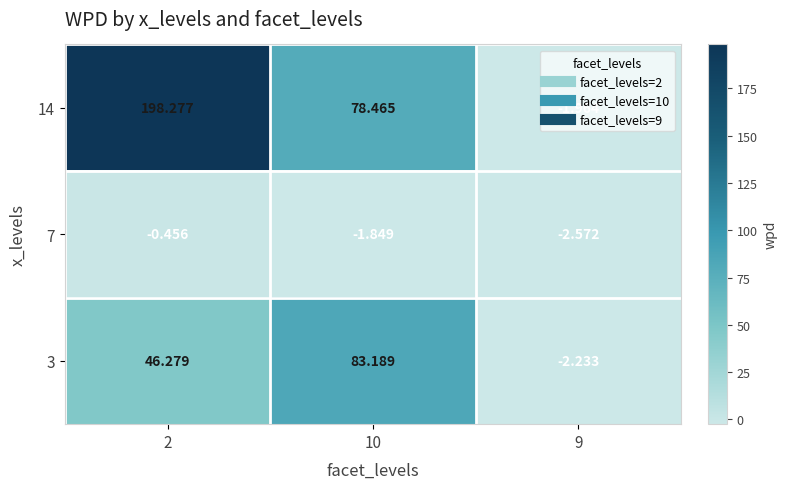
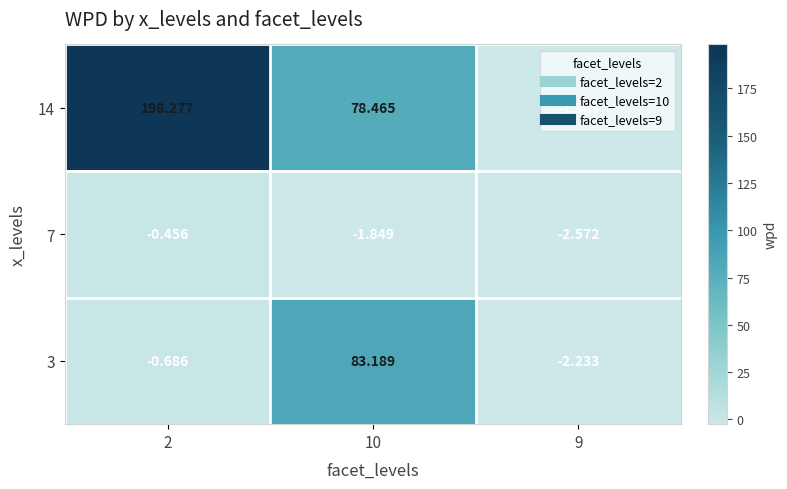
3, 2: 46.279 -> -0.686
